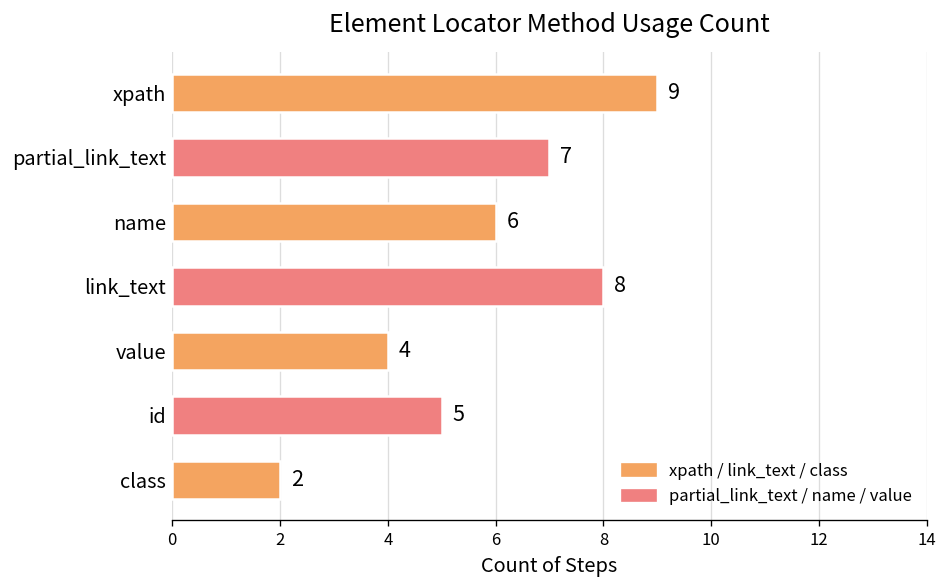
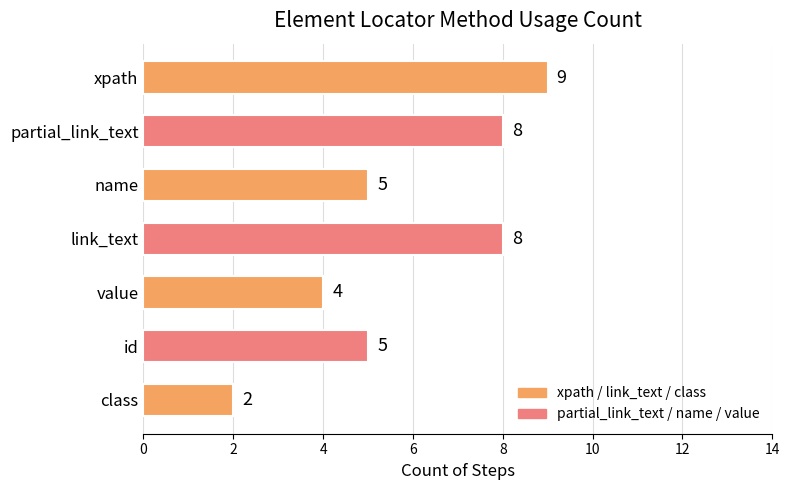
partial_link_text: 7 -> 8
name: 6 -> 5
